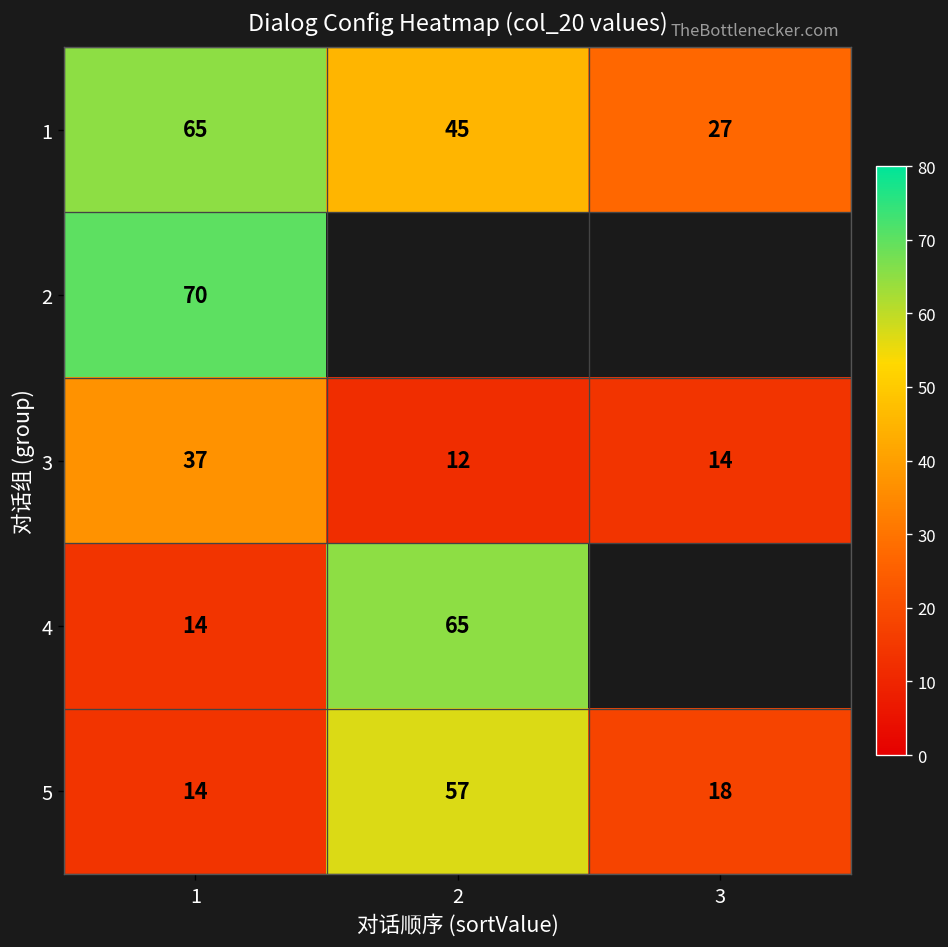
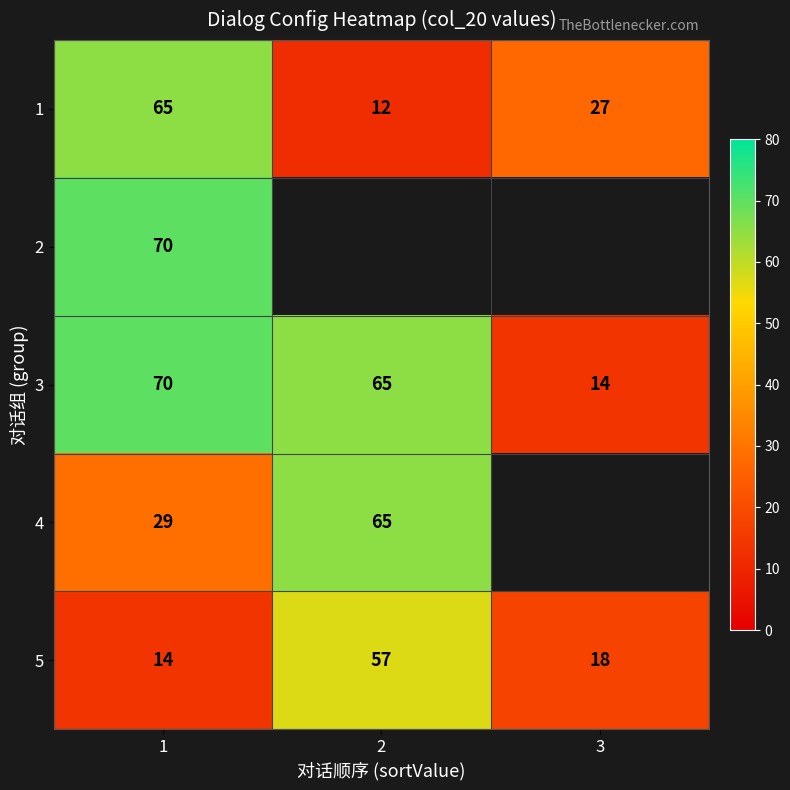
1, 2: 45 -> 12
3, 1: 37 -> 70
3, 2: 12 -> 65
4, 1: 14 -> 29
